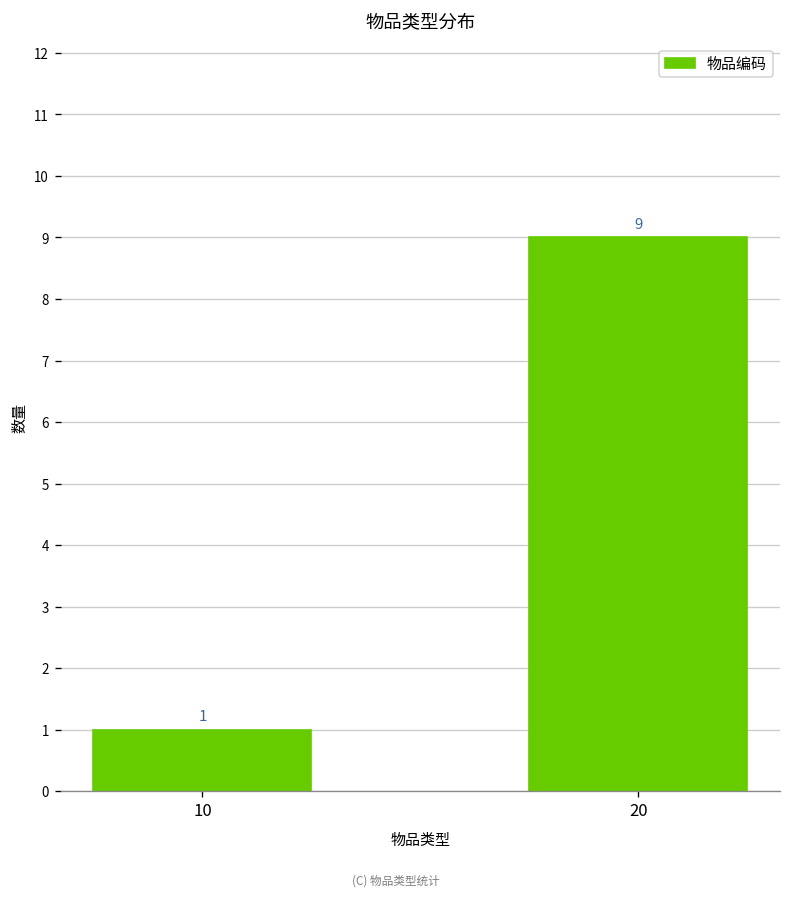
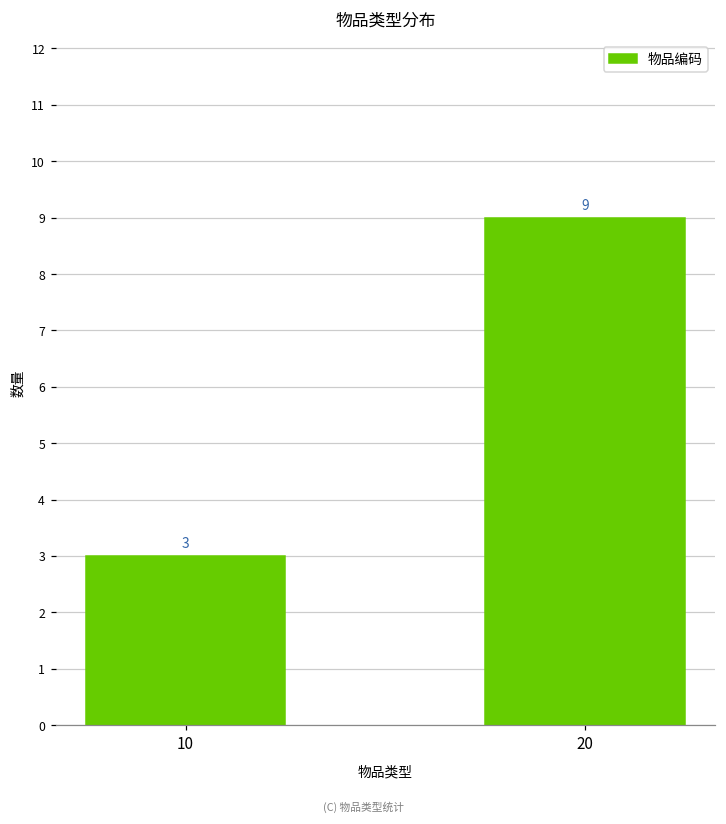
10: 1 -> 3
